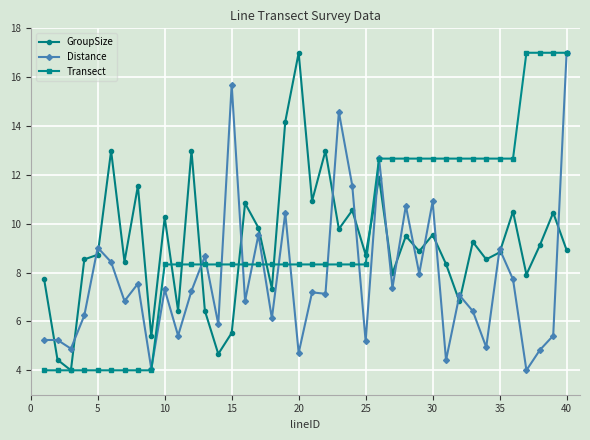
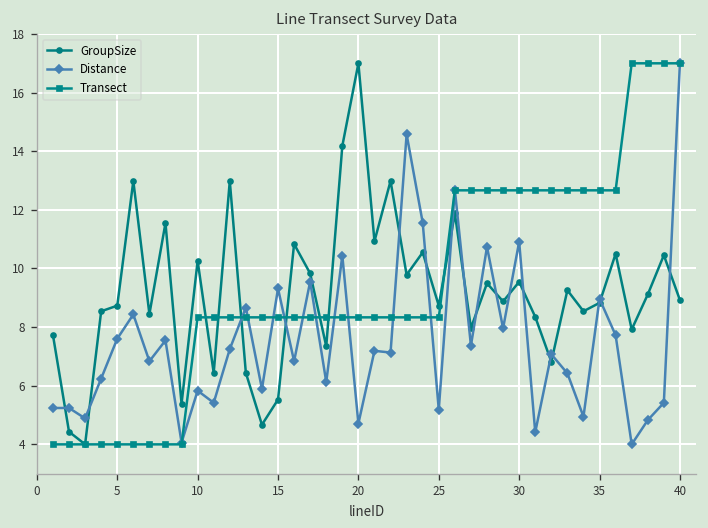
Distance, 5: 9.0 -> 7.6
Distance, 10: 7.3 -> 5.8
Distance, 15: 15.7 -> 9.3
